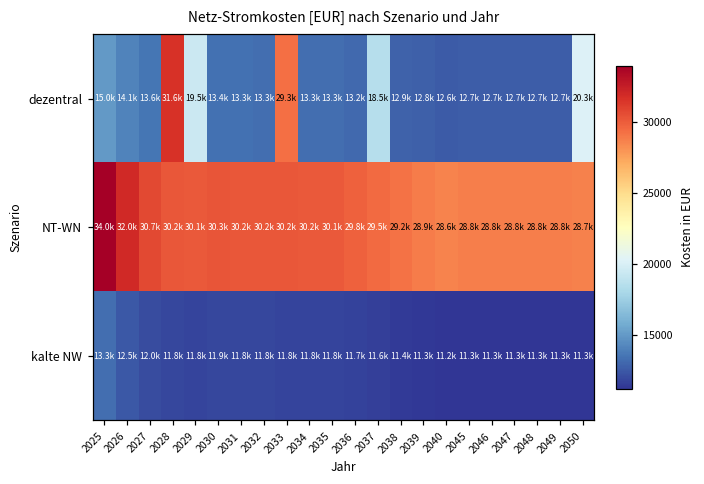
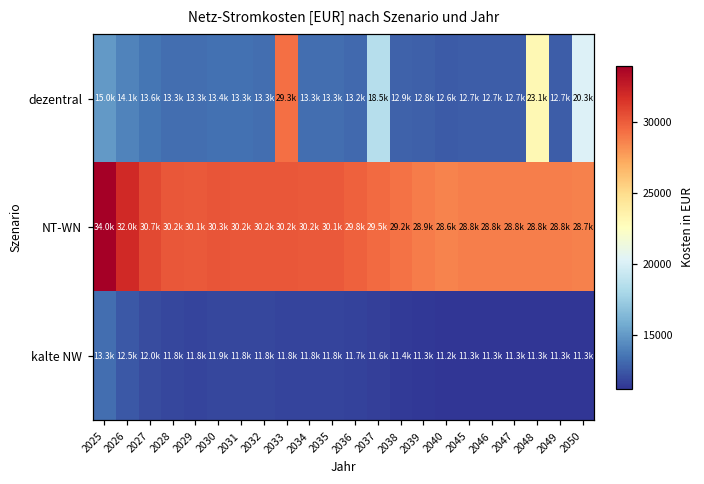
dezentral, 2028: 31.6k -> 13.3k
dezentral, 2029: 19.5k -> 13.3k
dezentral, 2048: 12.7k -> 23.1k
